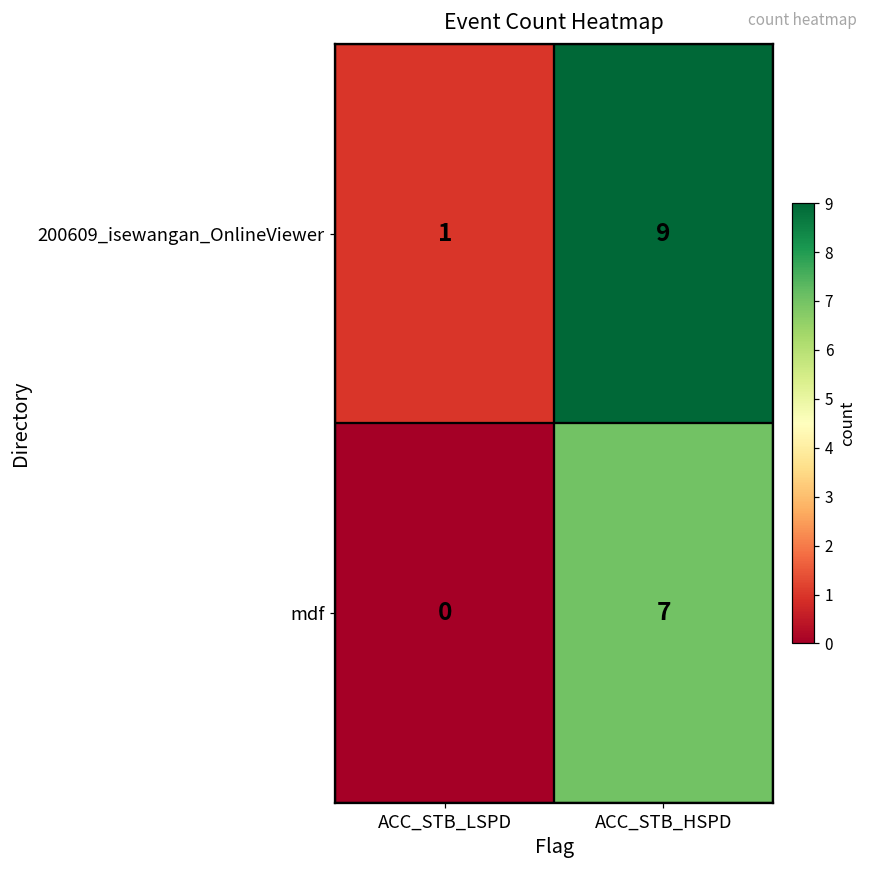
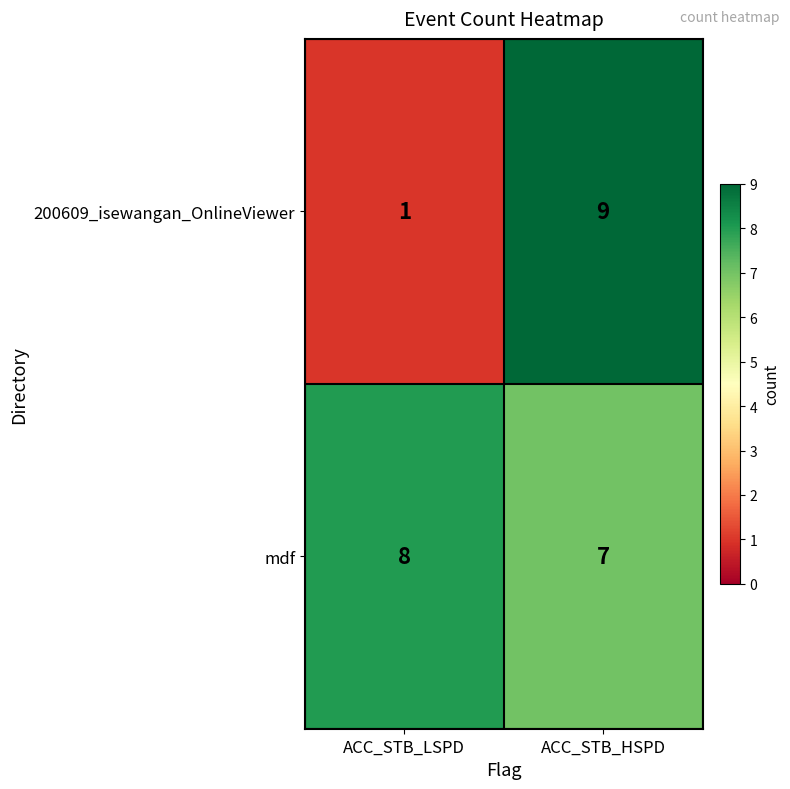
mdf, ACC_STB_LSPD: 0 -> 8
